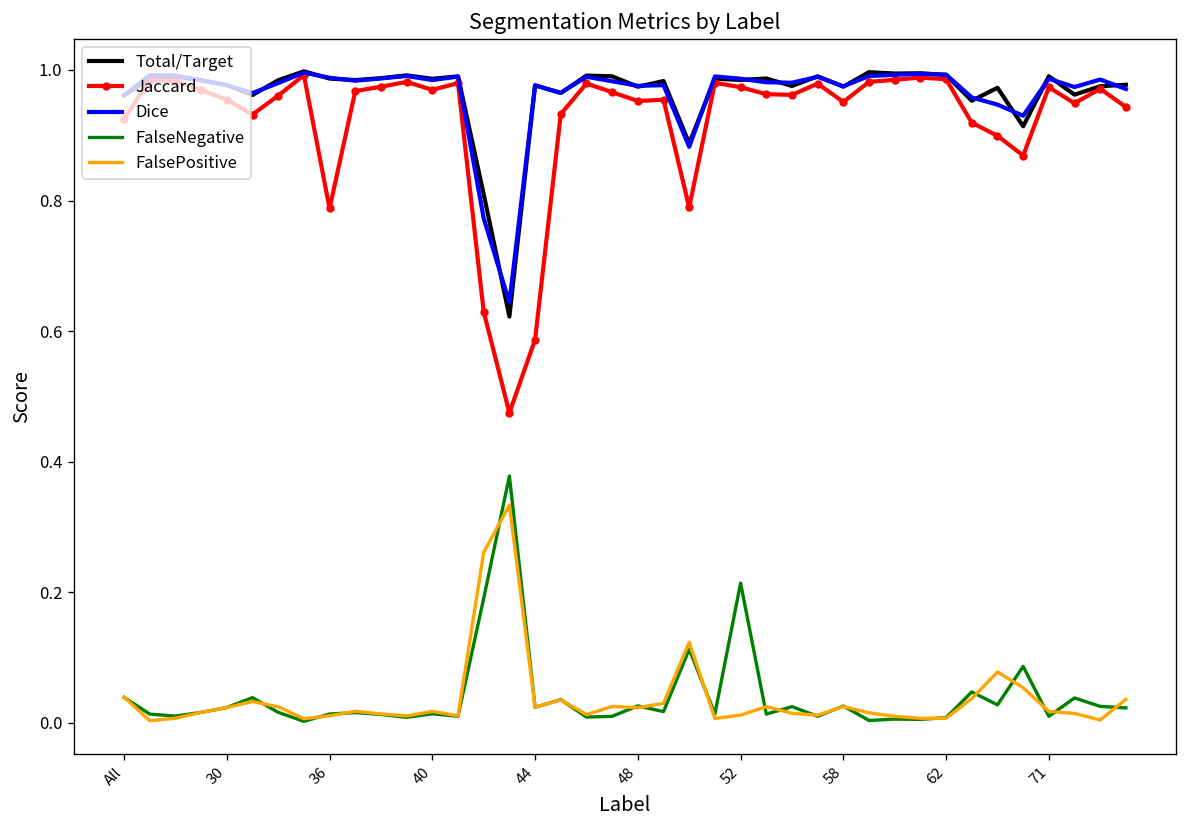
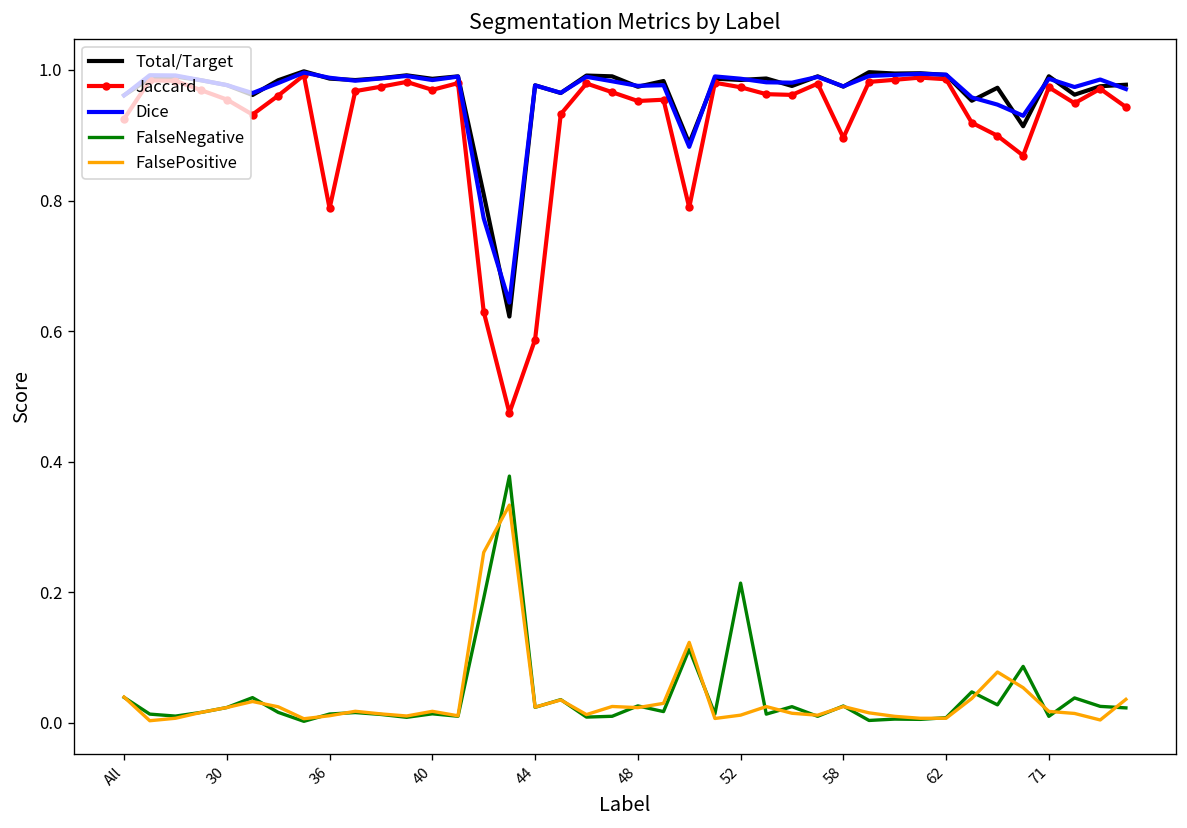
Jaccard, 58: 0.95 -> 0.90
